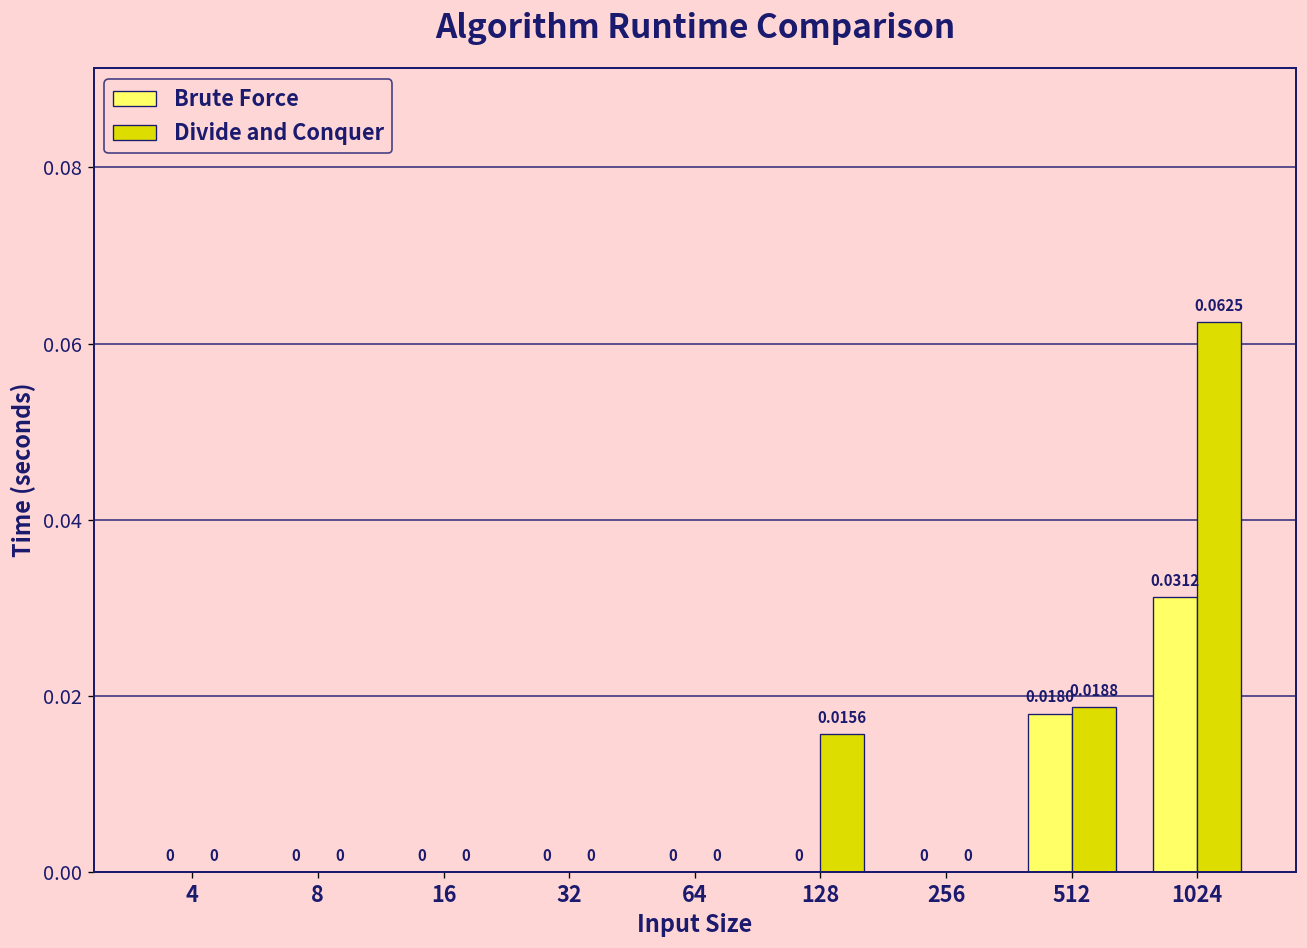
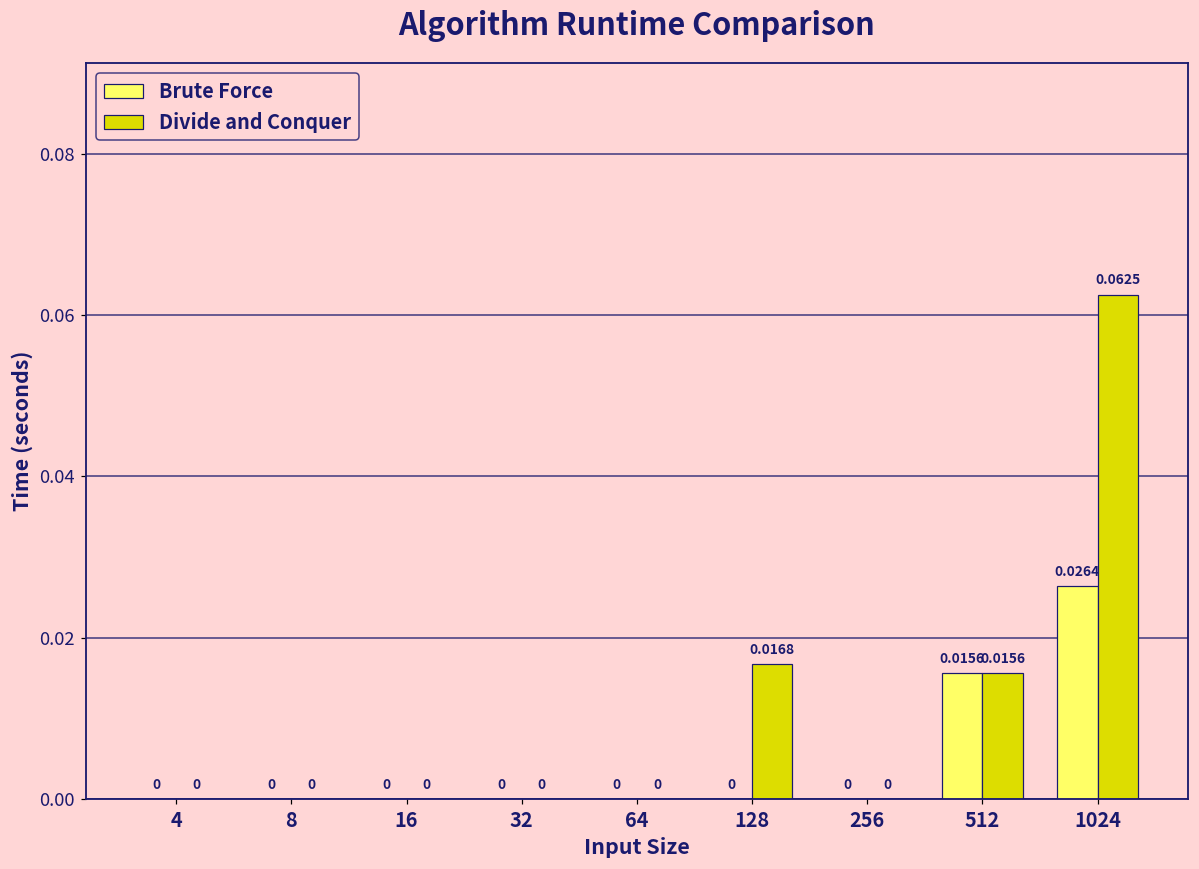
Divide and Conquer, 128: 0.0156 -> 0.0168
Brute Force, 512: 0.0180 -> 0.0156
Divide and Conquer, 512: 0.0188 -> 0.0156
Brute Force, 1024: 0.0312 -> 0.0264
